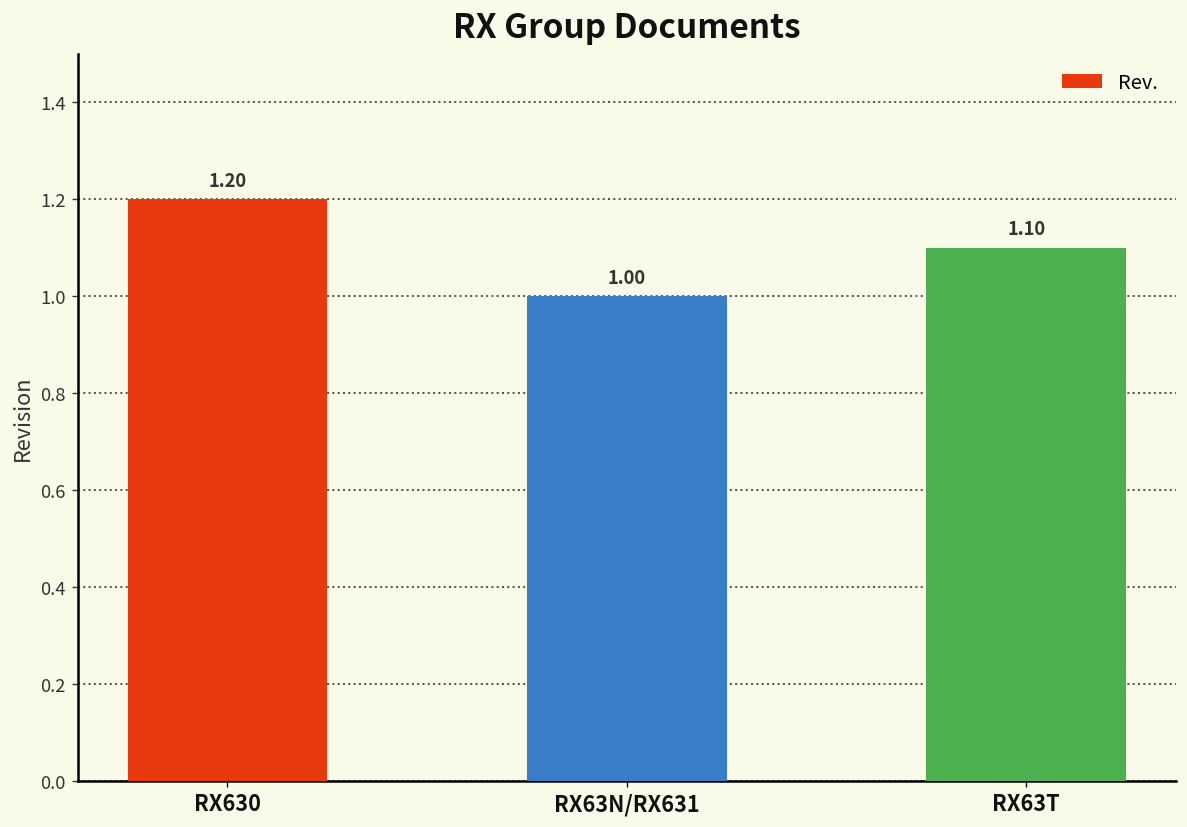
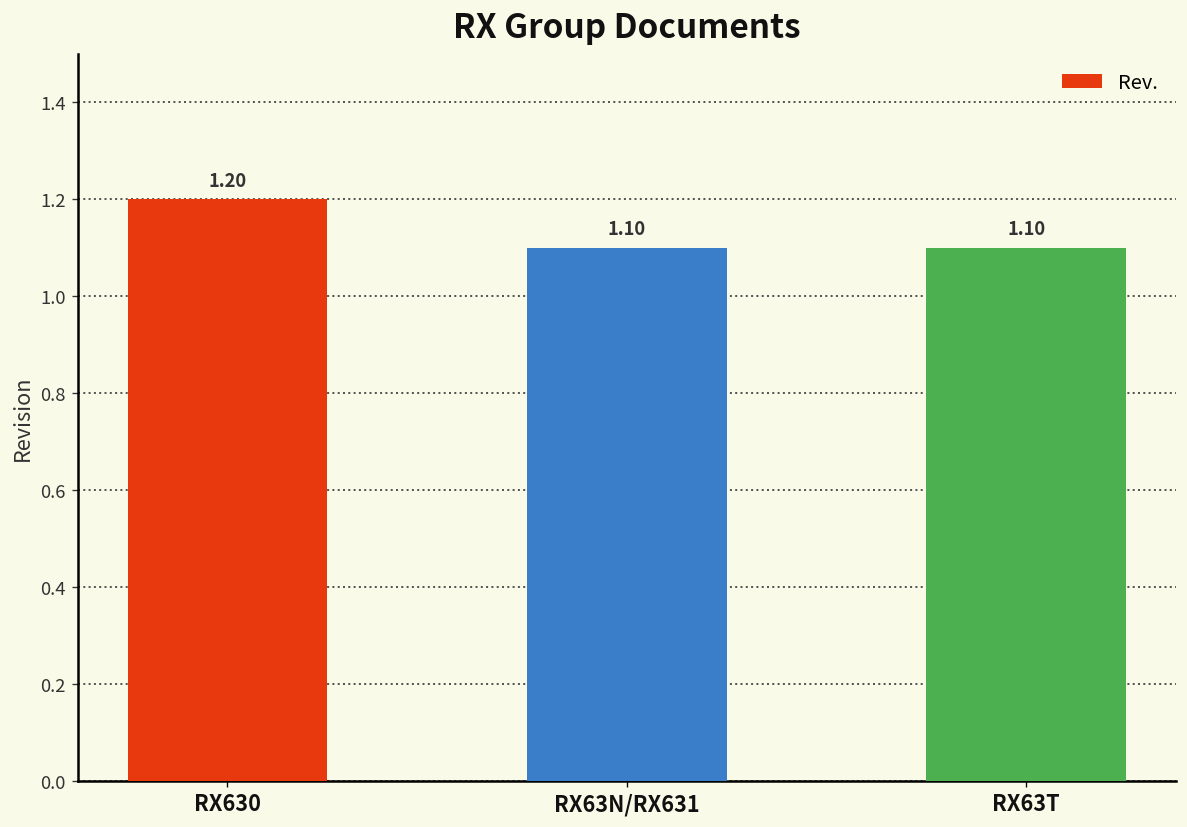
RX63N/RX631: 1.00 -> 1.10
